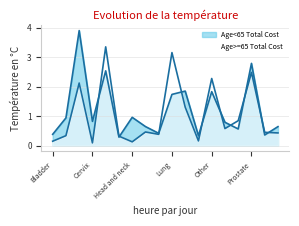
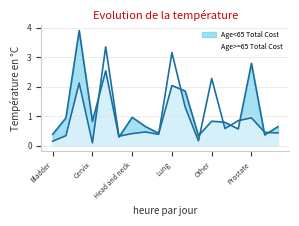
Age>=65 Total Cost, Head and neck: 0.1 -> 0.4
Age<65 Total Cost, Lung: 1.7 -> 2.0
Age<65 Total Cost, Other: 1.8 -> 0.8
Age>=65 Total Cost, Prostate: 2.5 -> 0.9
